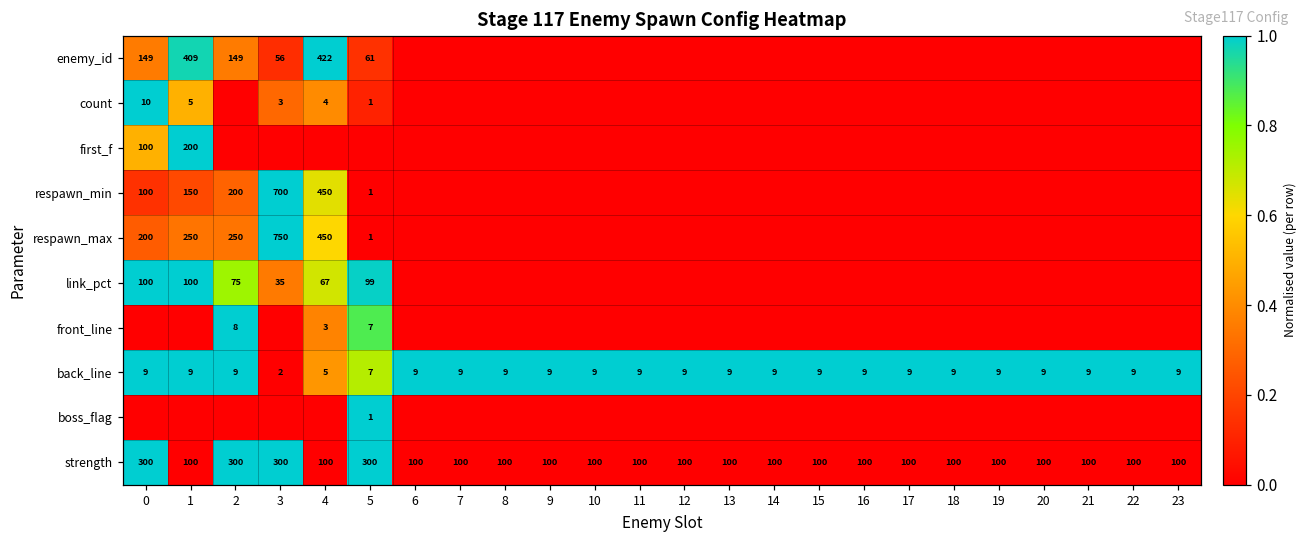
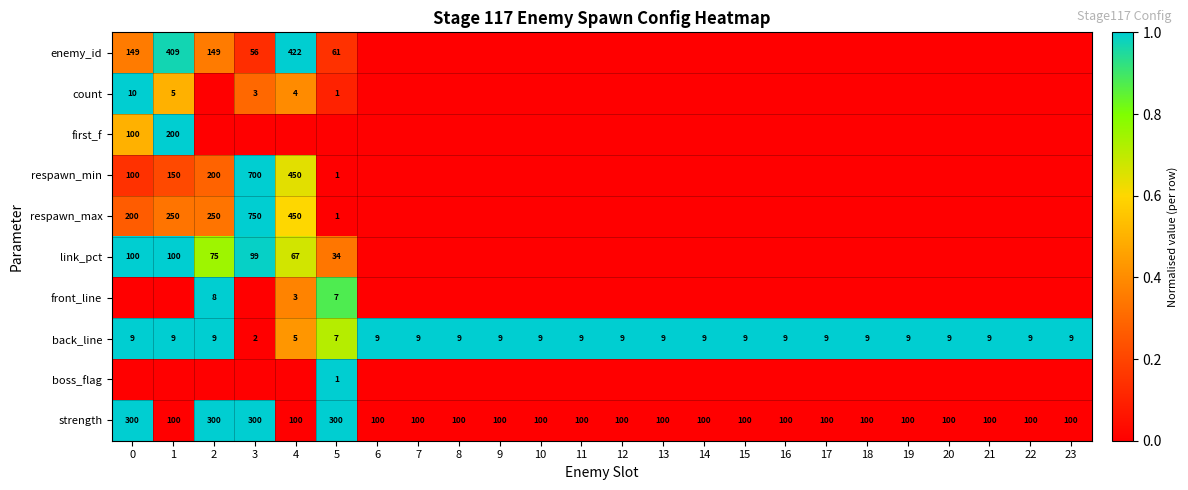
link_pct, 3: 35 -> 99
link_pct, 5: 99 -> 34
